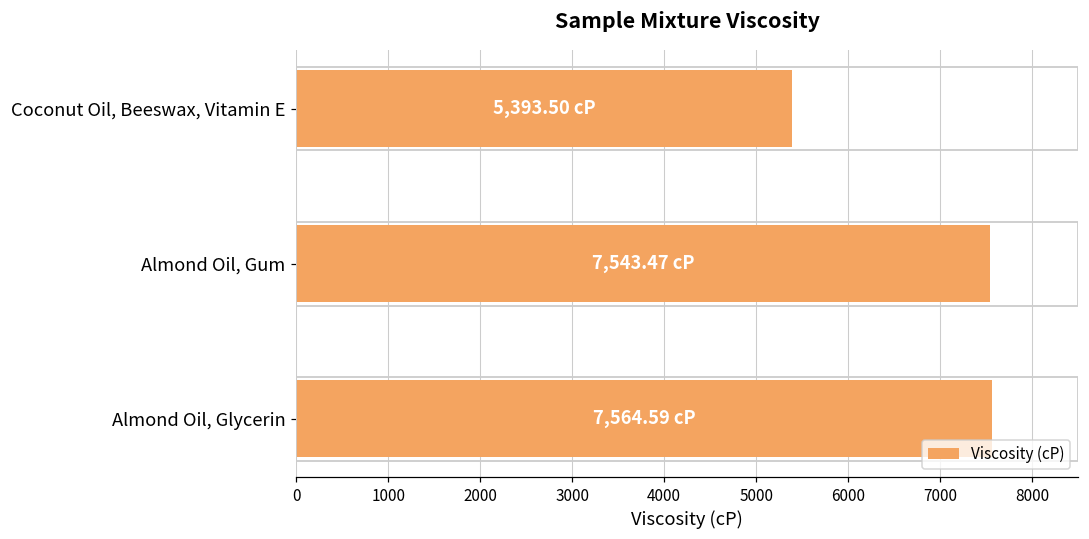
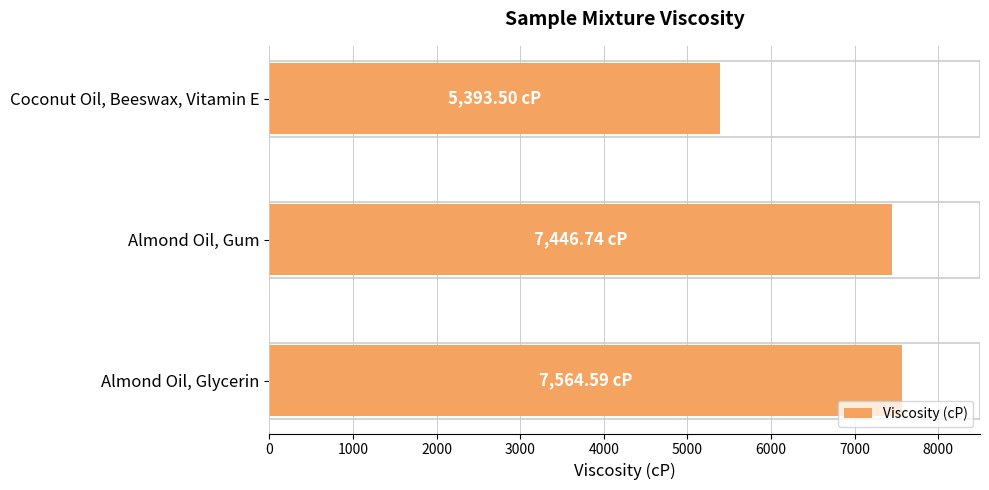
Almond Oil, Gum: 7,543.47 -> 7,446.74
